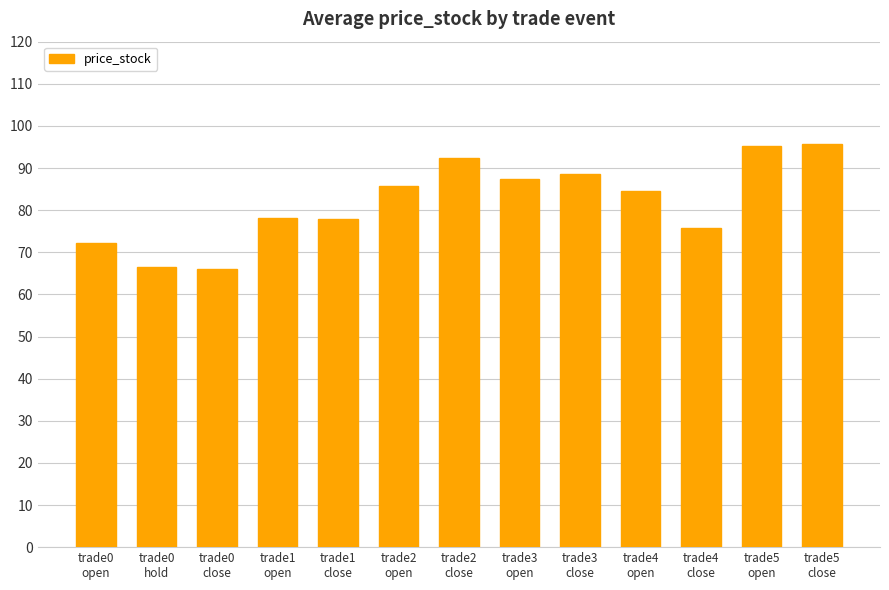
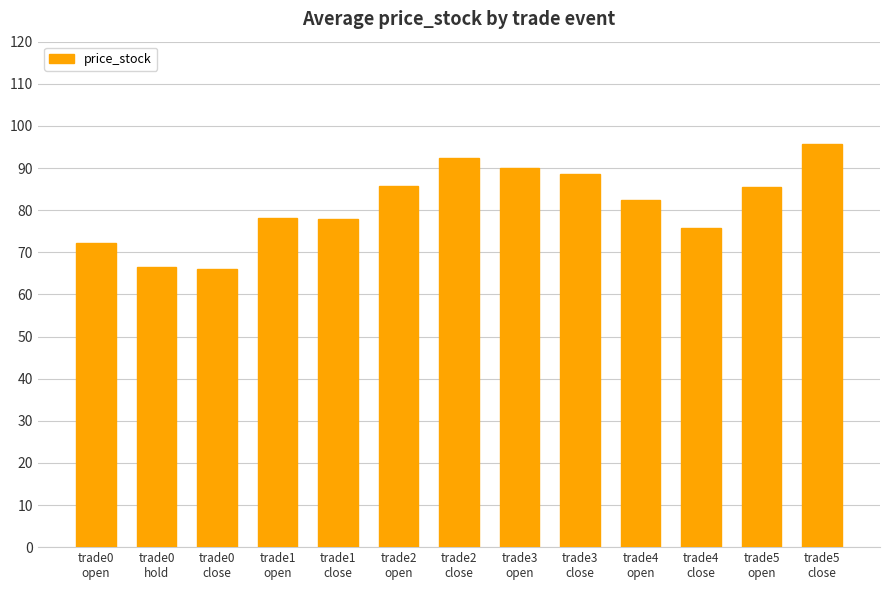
trade3 open: 87 -> 90
trade4 open: 85 -> 83
trade5 open: 95 -> 86
